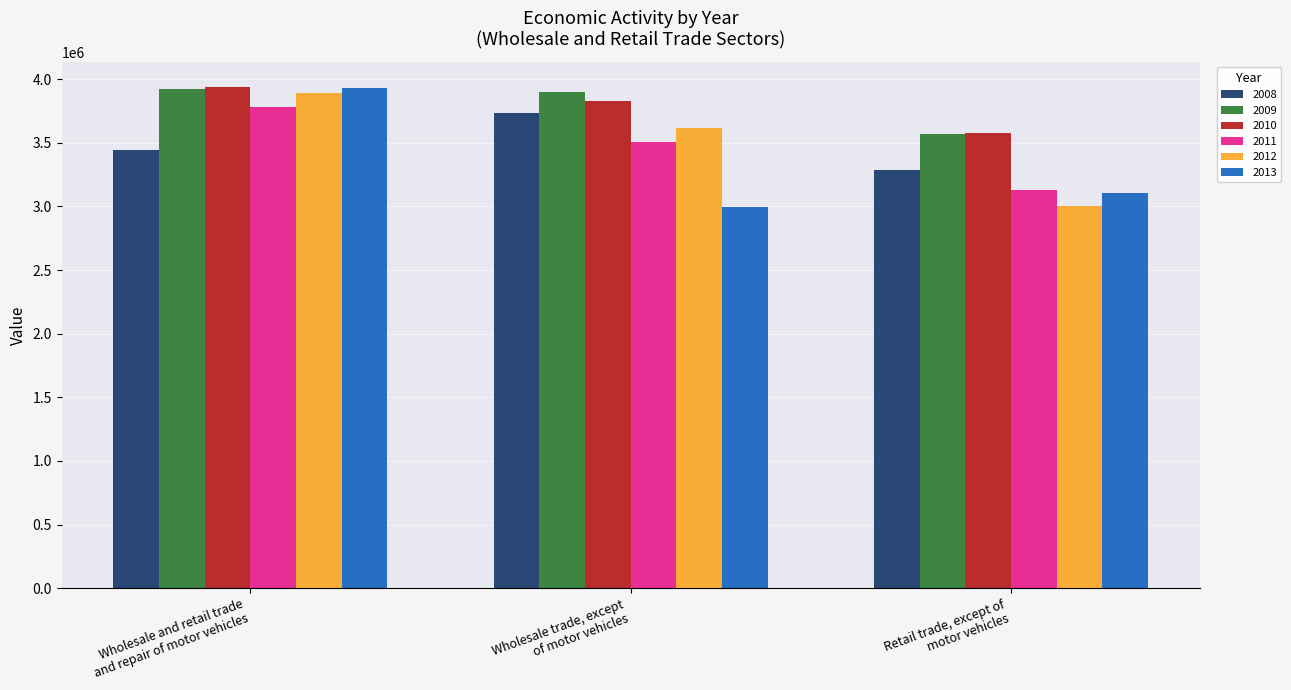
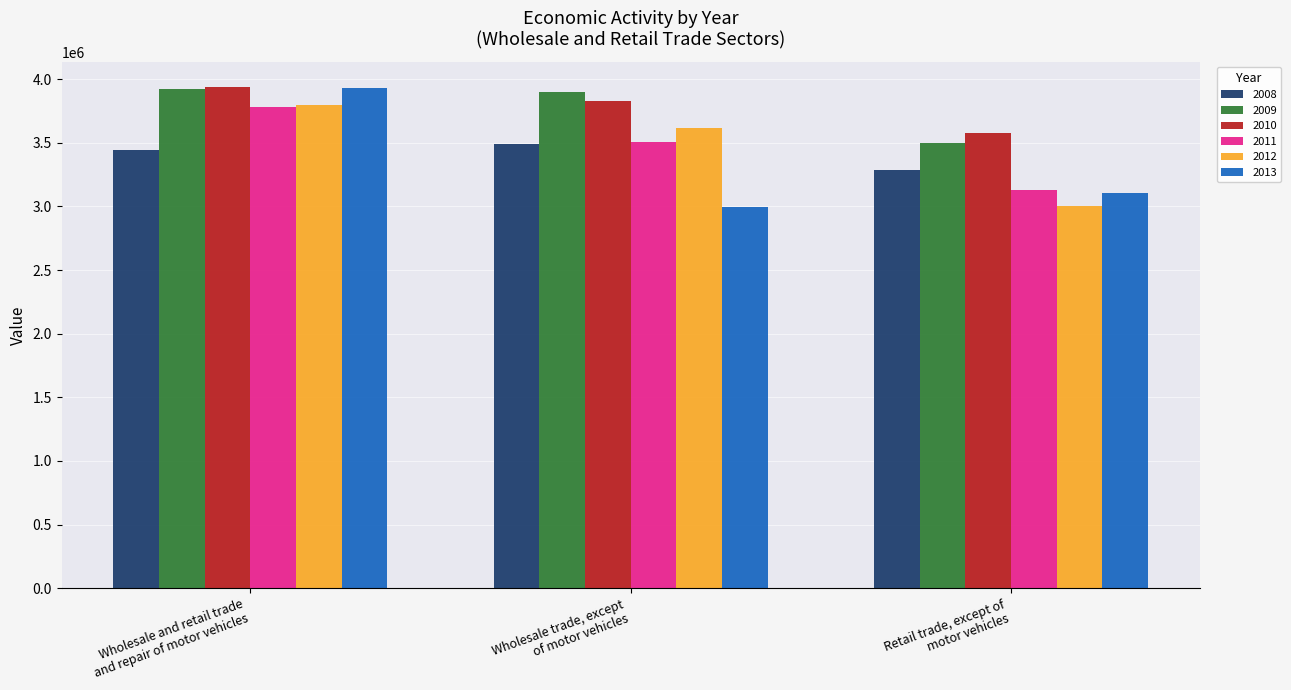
2012, Wholesale and retail trade and repair of motor vehicles: 3890000 -> 3790000
2008, Wholesale trade, except of motor vehicles: 3730000 -> 3490000
2009, Retail trade, except of motor vehicles: 3570000 -> 3500000
